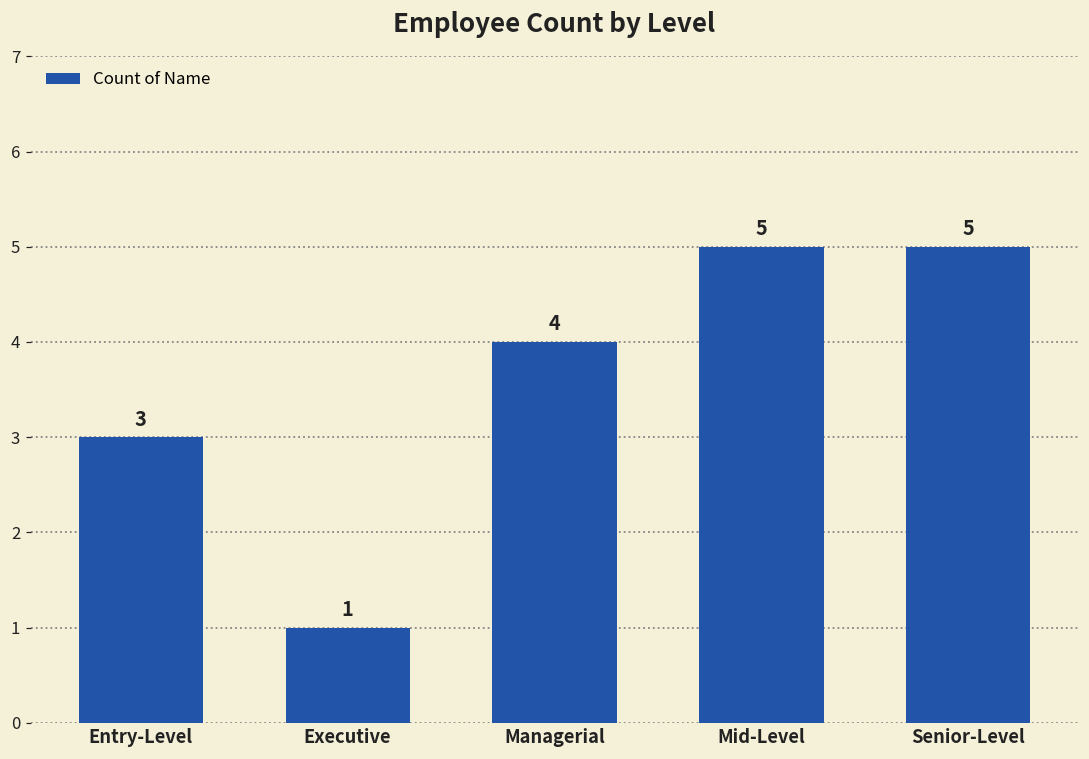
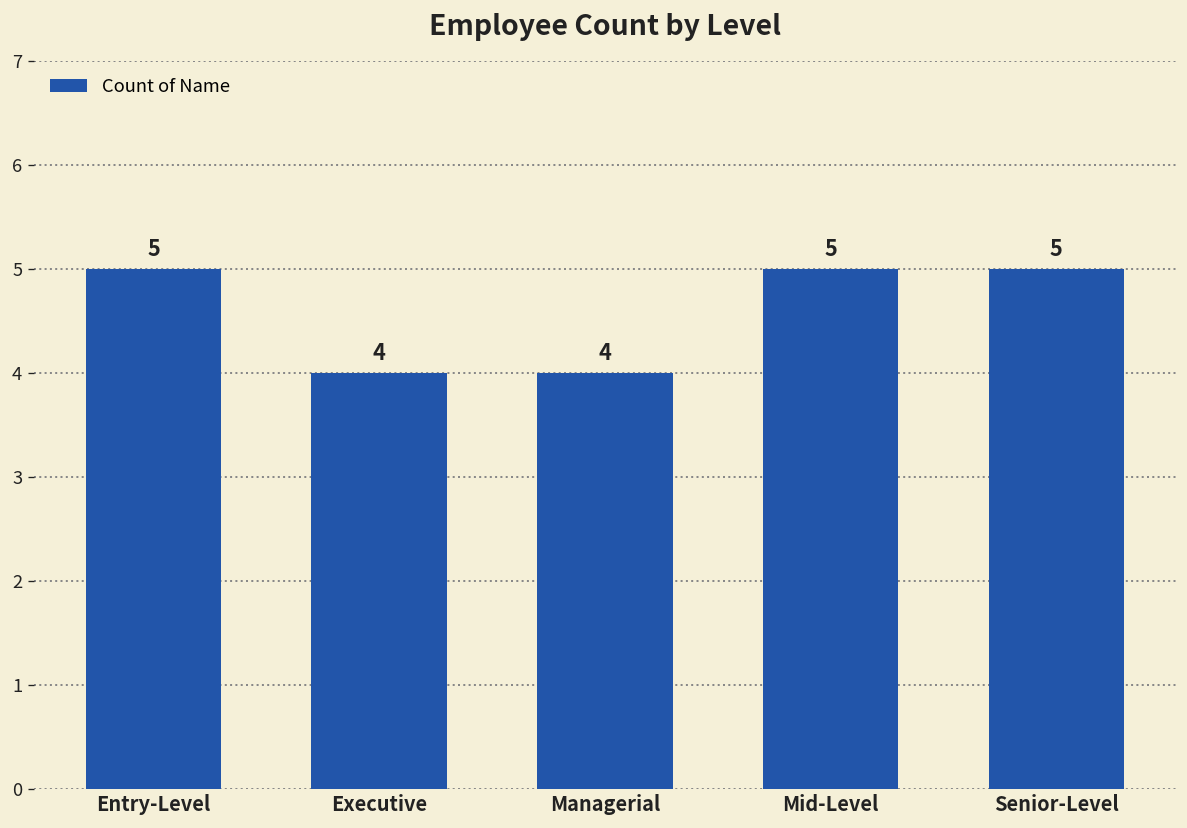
Entry-Level: 3 -> 5
Executive: 1 -> 4
